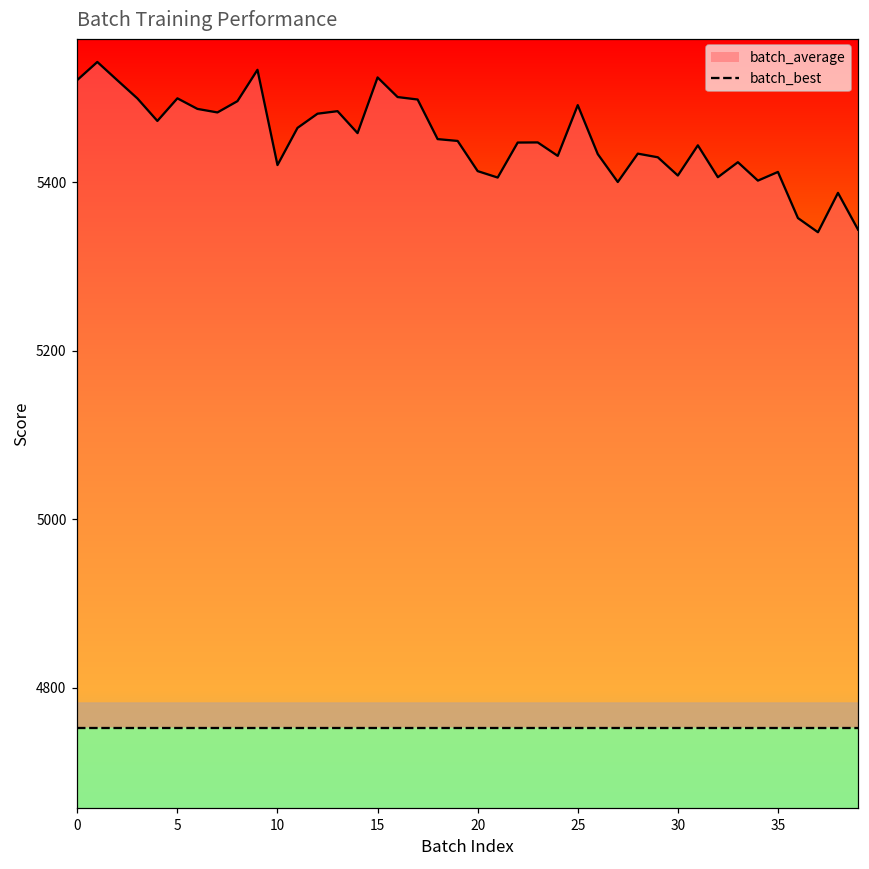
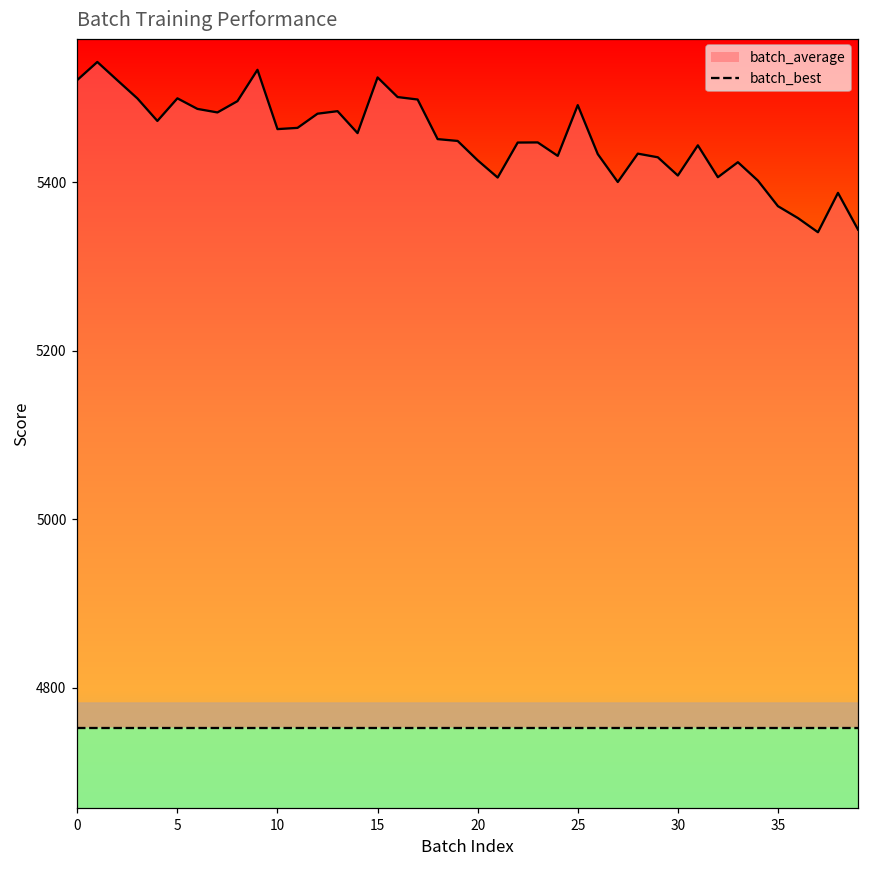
batch_average, 10: 5420 -> 5460
batch_average, 20: 5410 -> 5430
batch_average, 35: 5410 -> 5370
